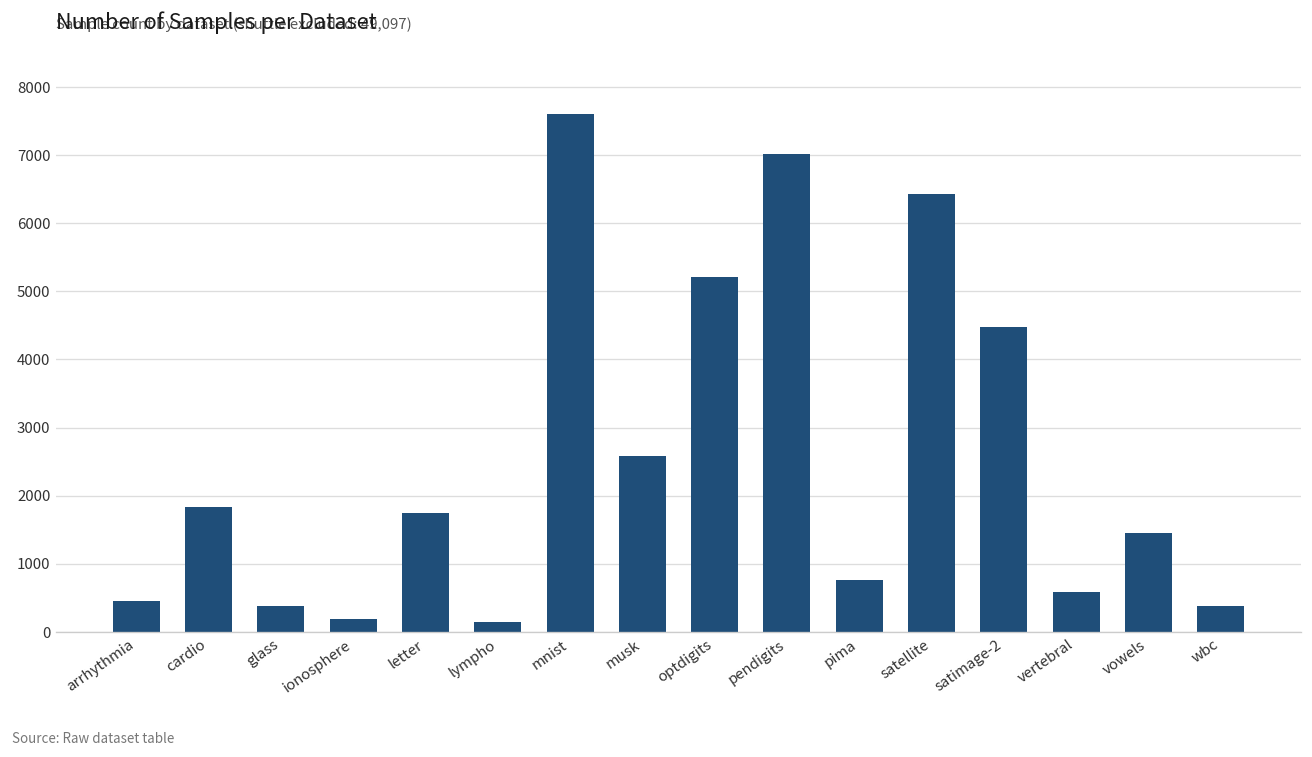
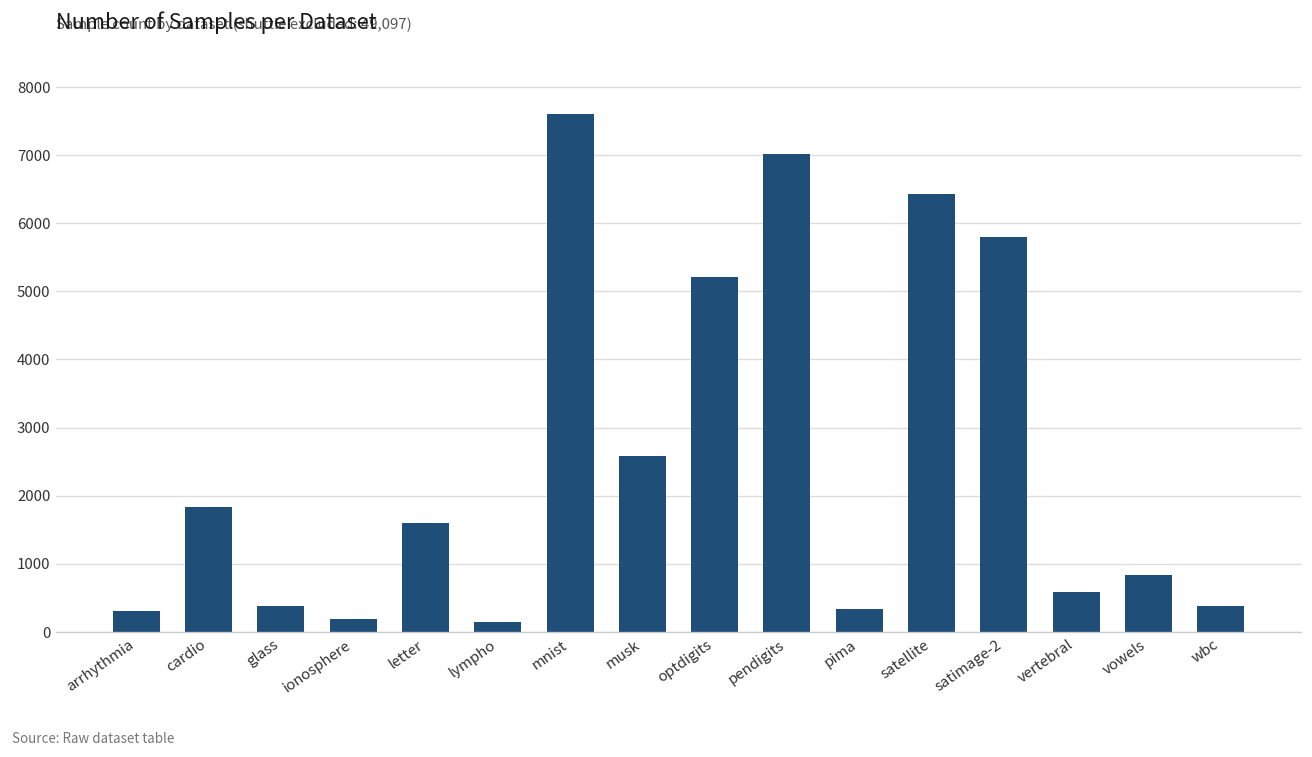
arrhythmia: 500 -> 300
letter: 1800 -> 1600
pima: 800 -> 300
satimage-2: 4500 -> 5800
vowels: 1500 -> 800
